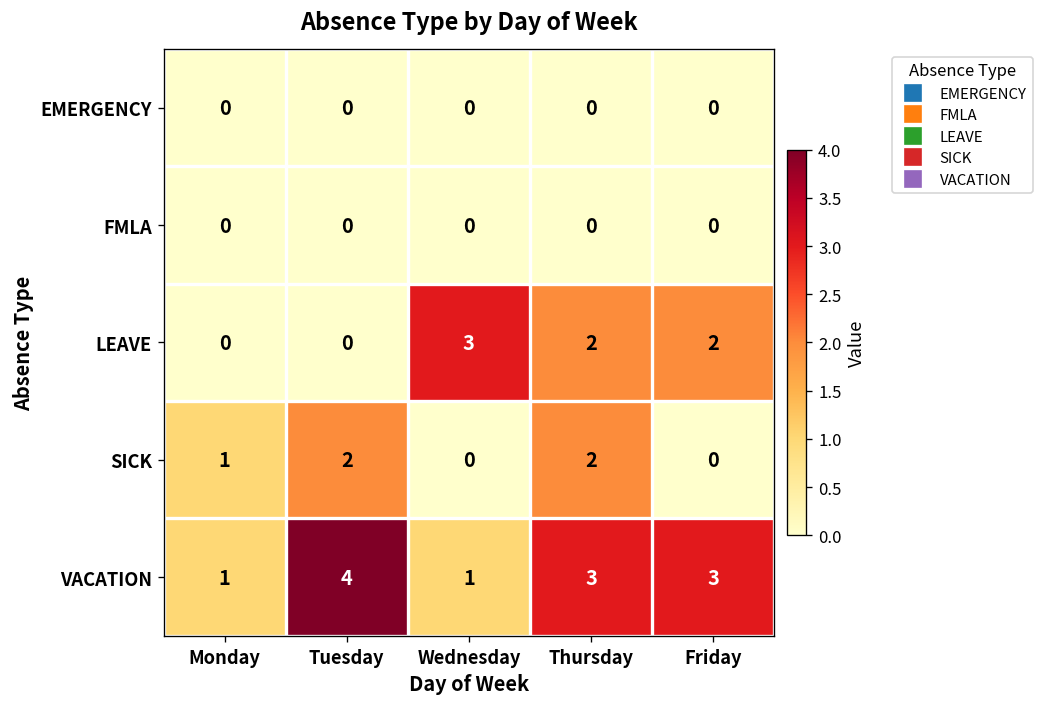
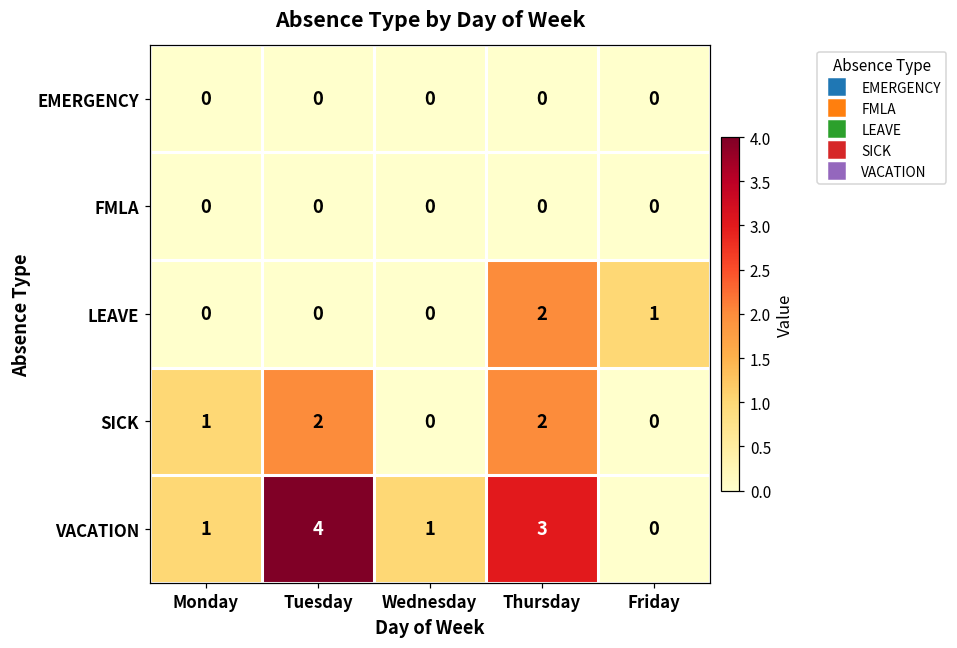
LEAVE, Wednesday: 3 -> 0
LEAVE, Friday: 2 -> 1
VACATION, Friday: 3 -> 0
